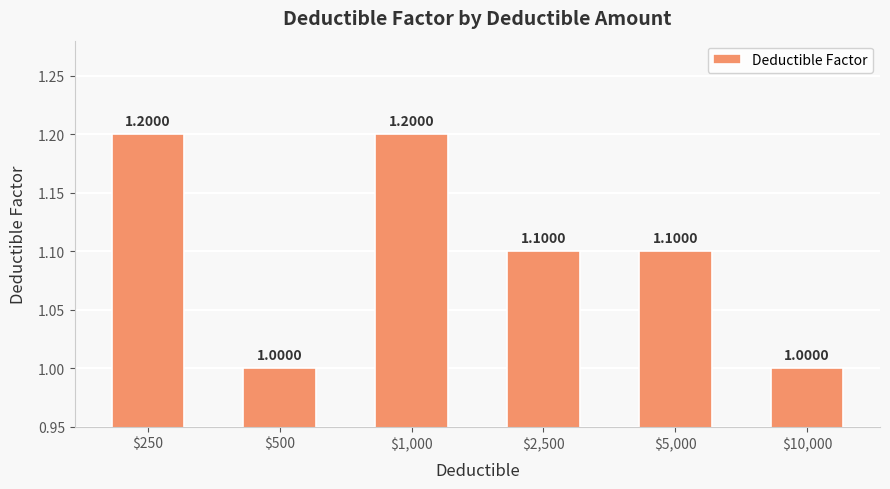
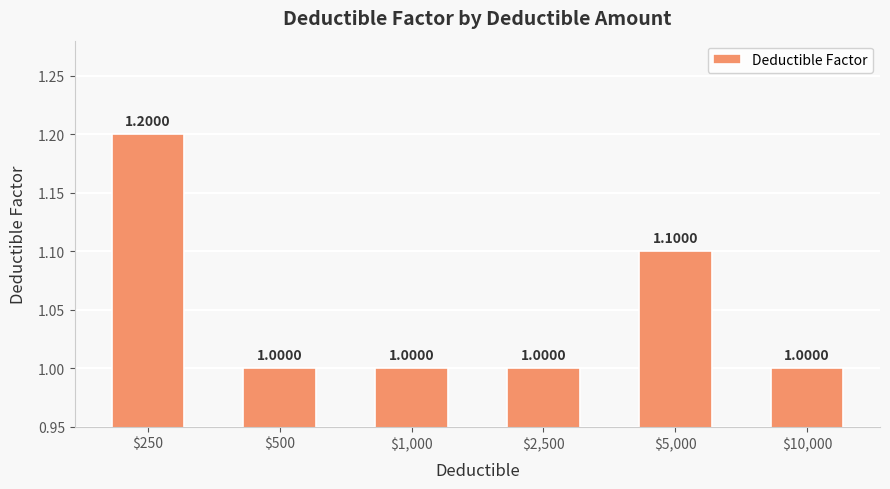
$1,000: 1.2000 -> 1.0000
$2,500: 1.1000 -> 1.0000
